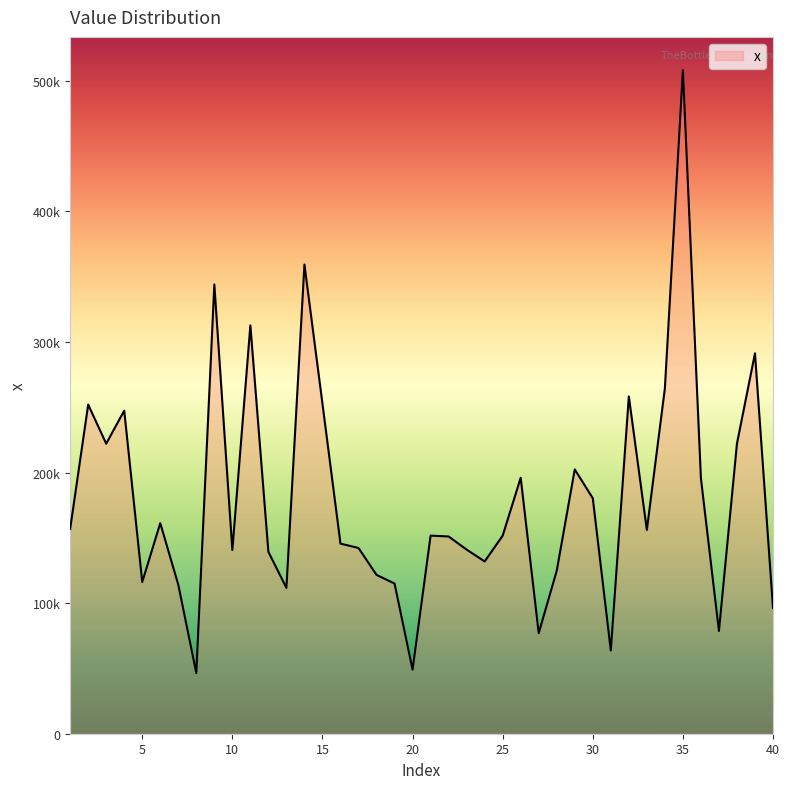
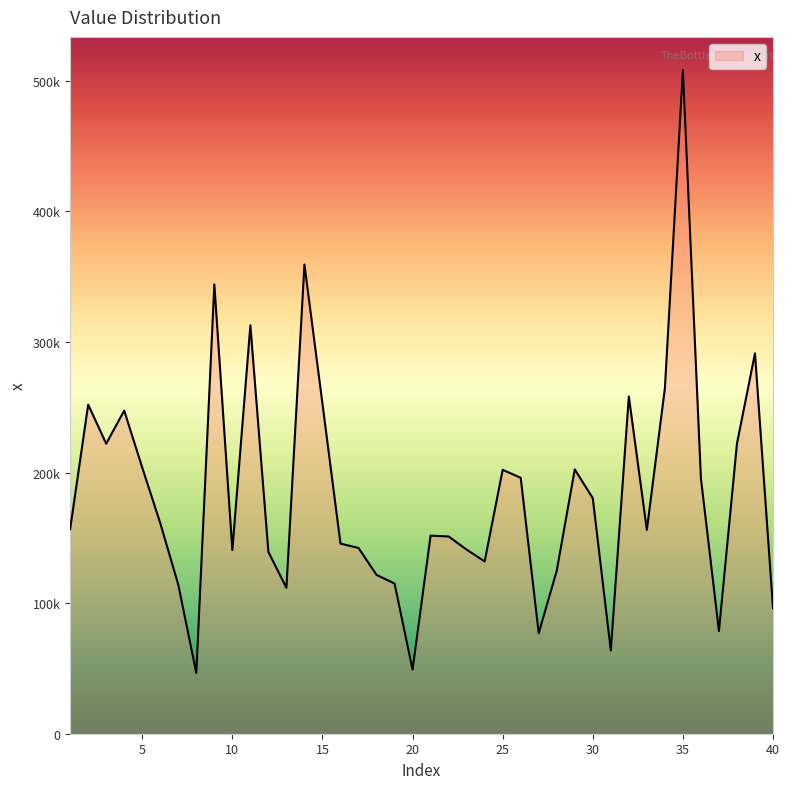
5: 116000 -> 204000
25: 152000 -> 202000
